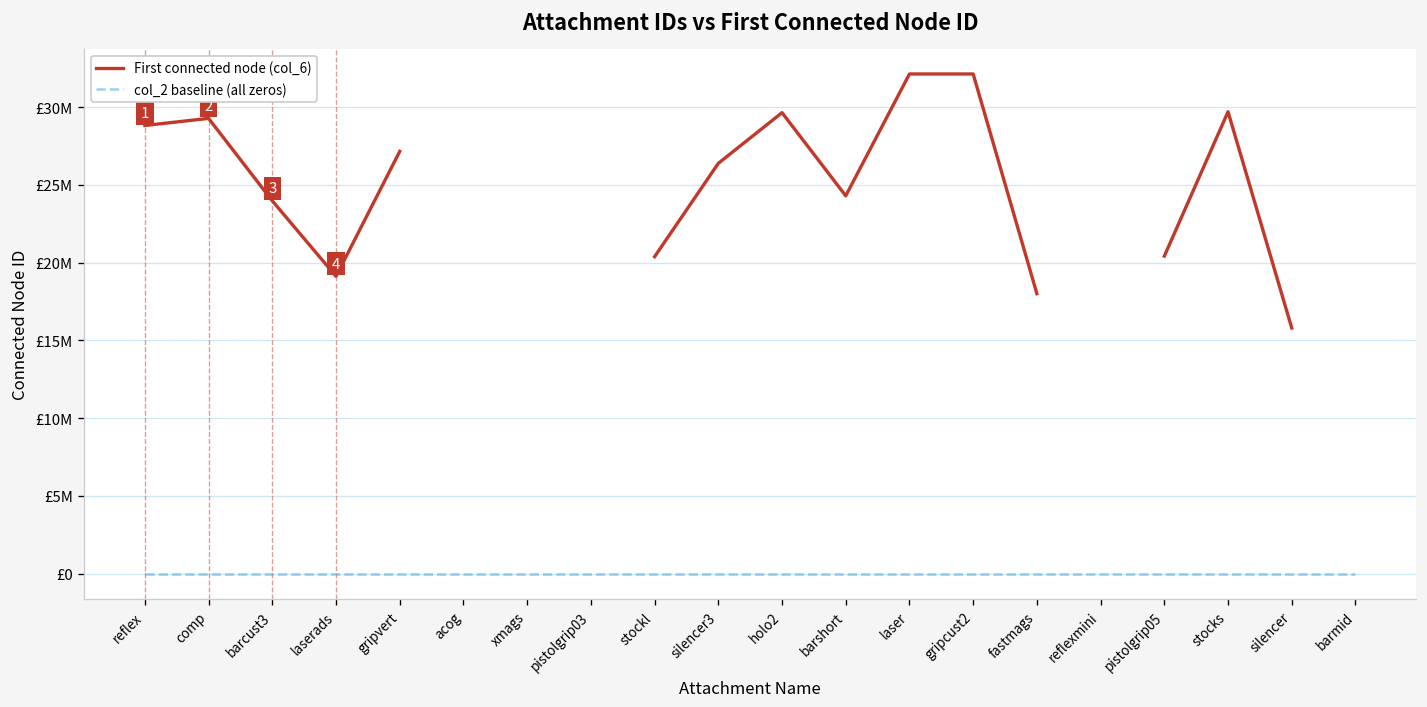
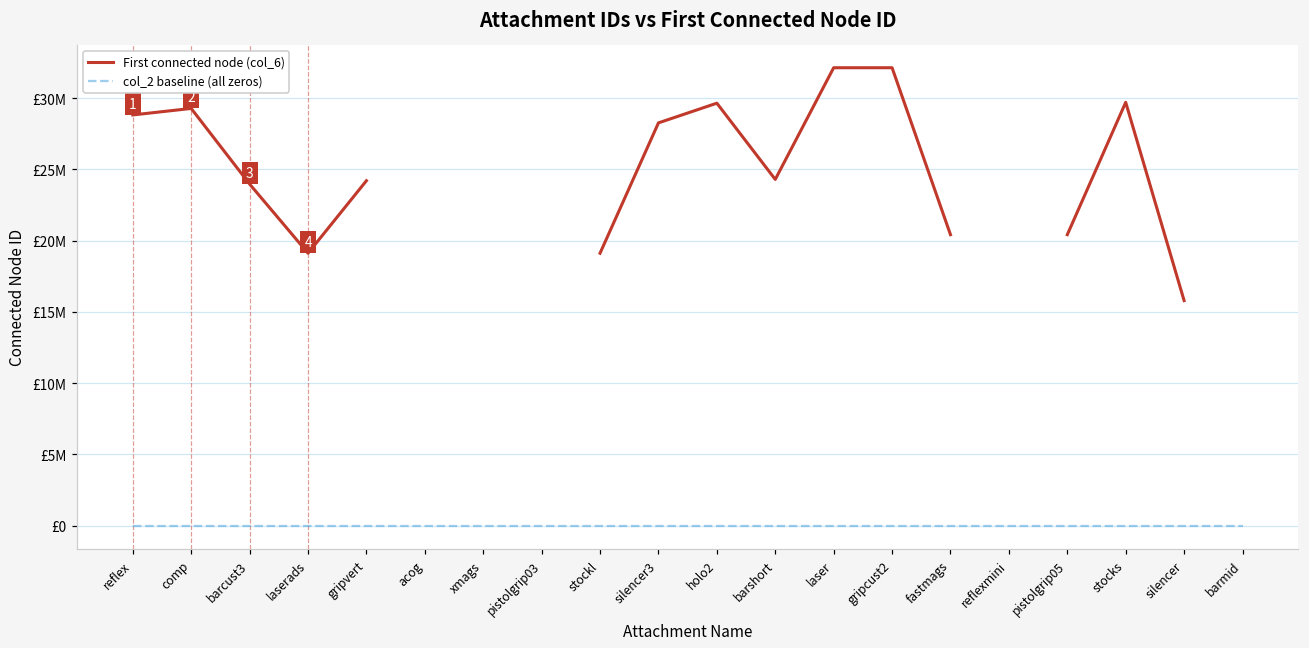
First connected node (col_6), gripvert: £27200000 -> £24200000
First connected node (col_6), stockl: £20400000 -> £19100000
First connected node (col_6), silencer3: £26400000 -> £28300000
First connected node (col_6), fastmags: £18000000 -> £20400000
